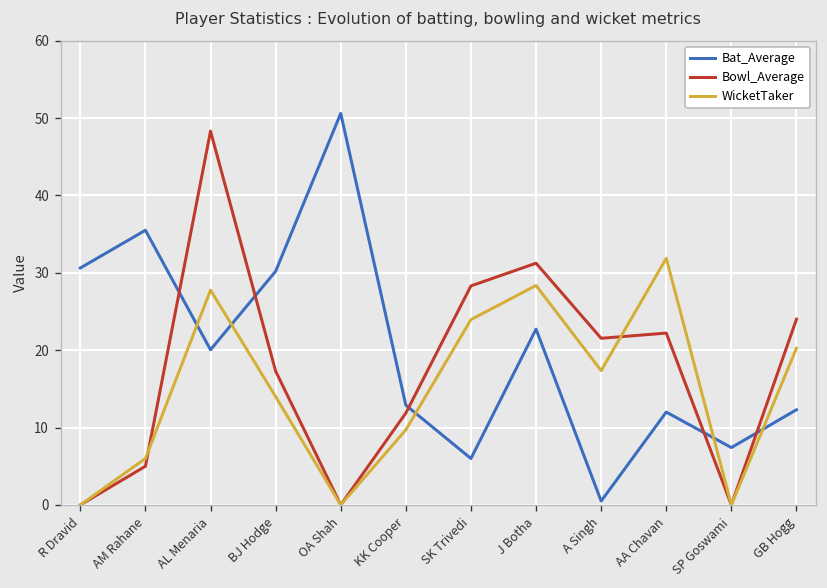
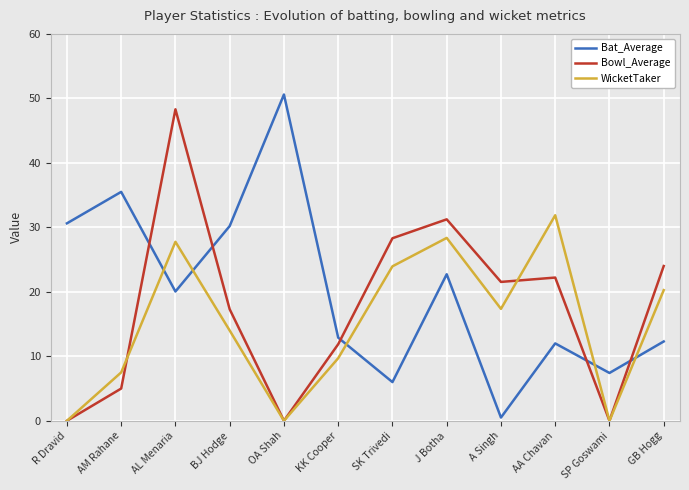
WicketTaker, AM Rahane: 6 -> 8
